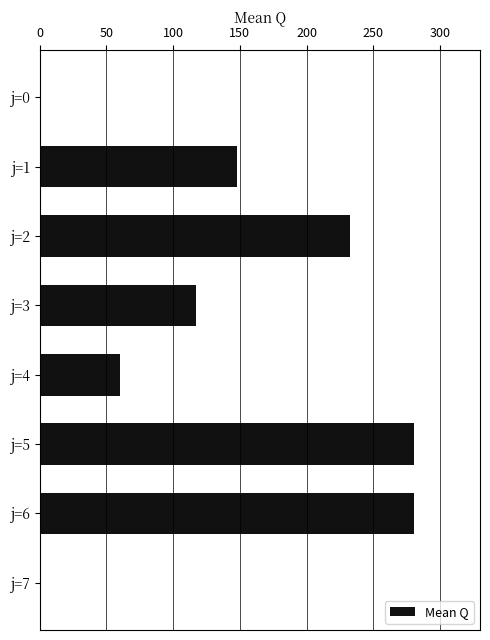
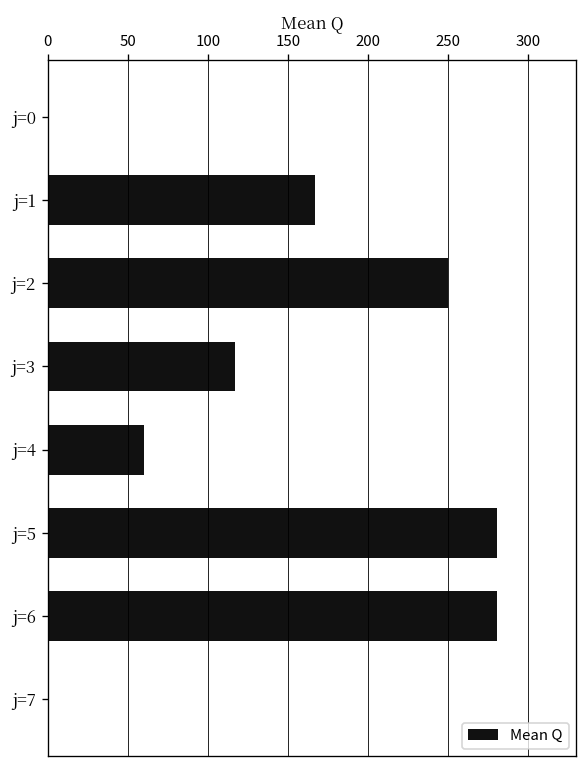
j=1: 148 -> 167
j=2: 233 -> 250
